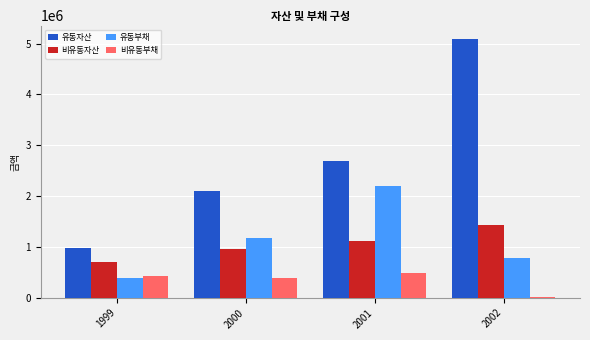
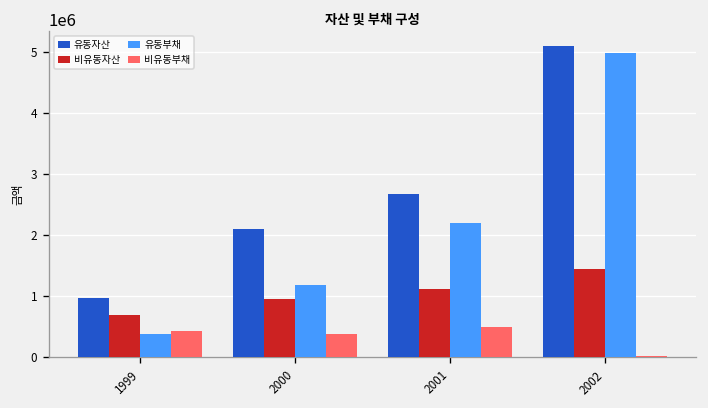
유동부채, 2002: 800000 -> 5000000
